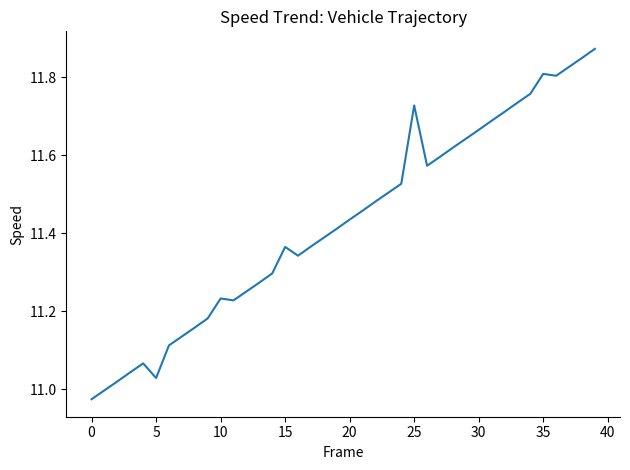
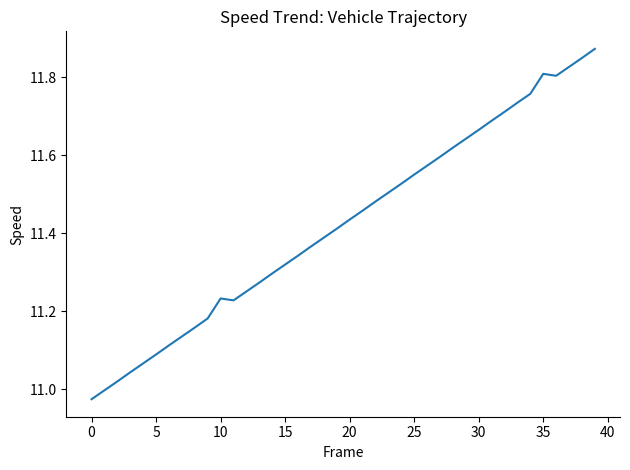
5: 11.03 -> 11.09
15: 11.37 -> 11.32
25: 11.73 -> 11.55
